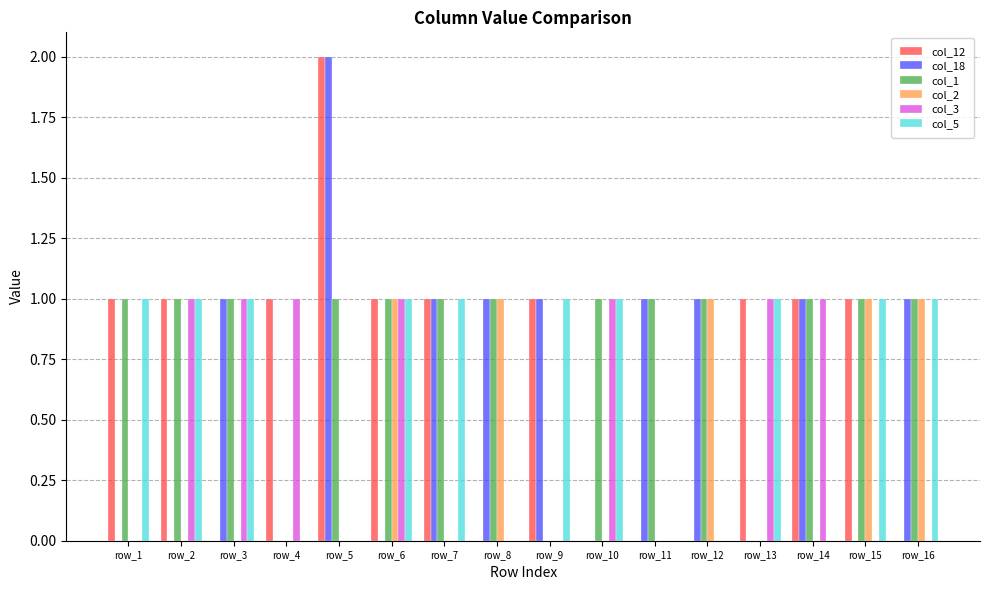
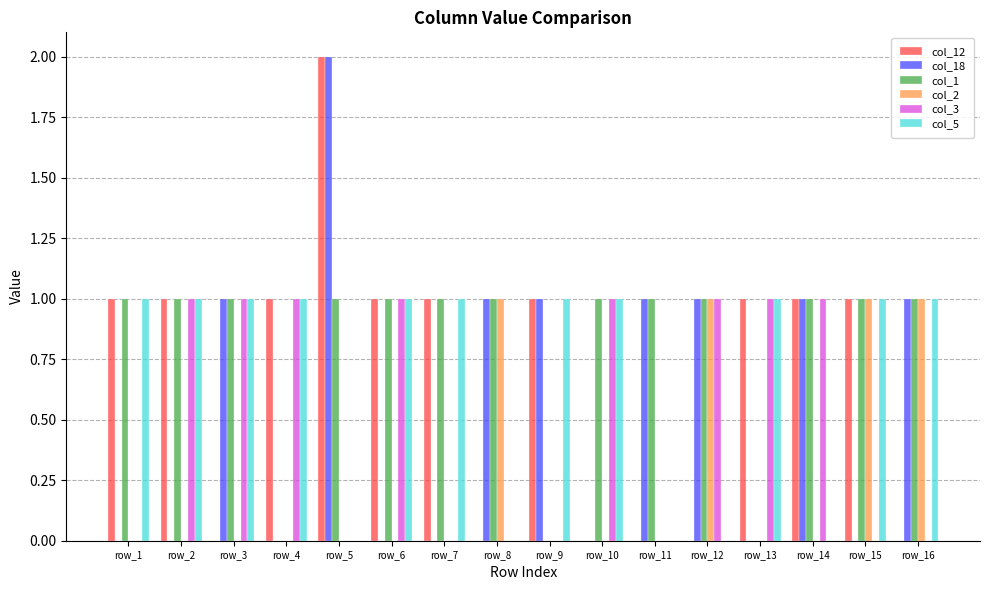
col_5, row_4: 0 -> 1
col_2, row_6: 1 -> 0
col_18, row_7: 1 -> 0
col_3, row_12: 0 -> 1
